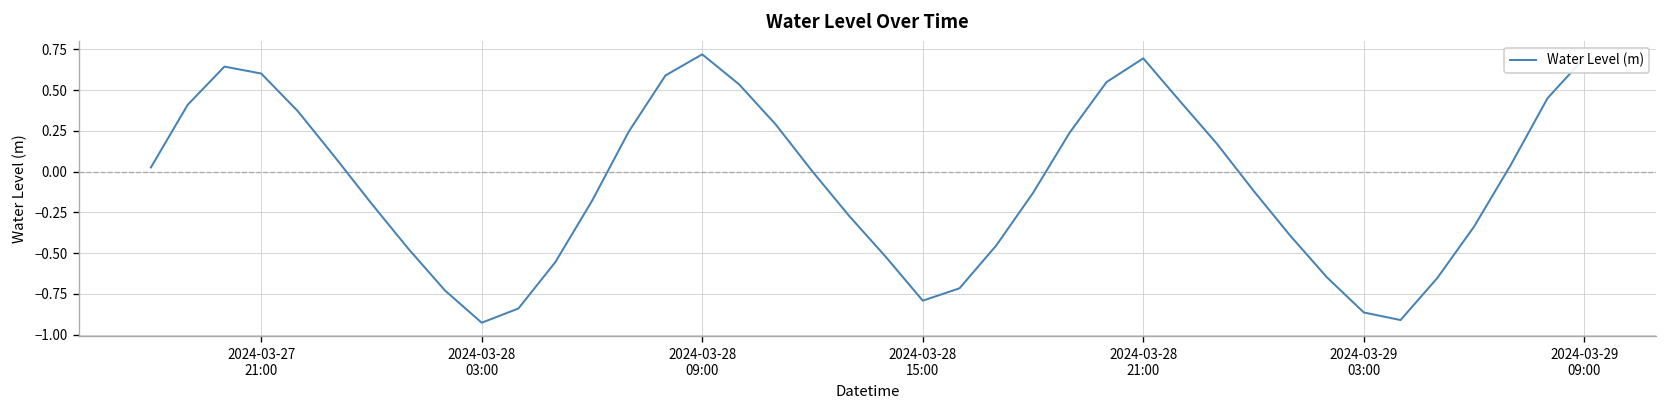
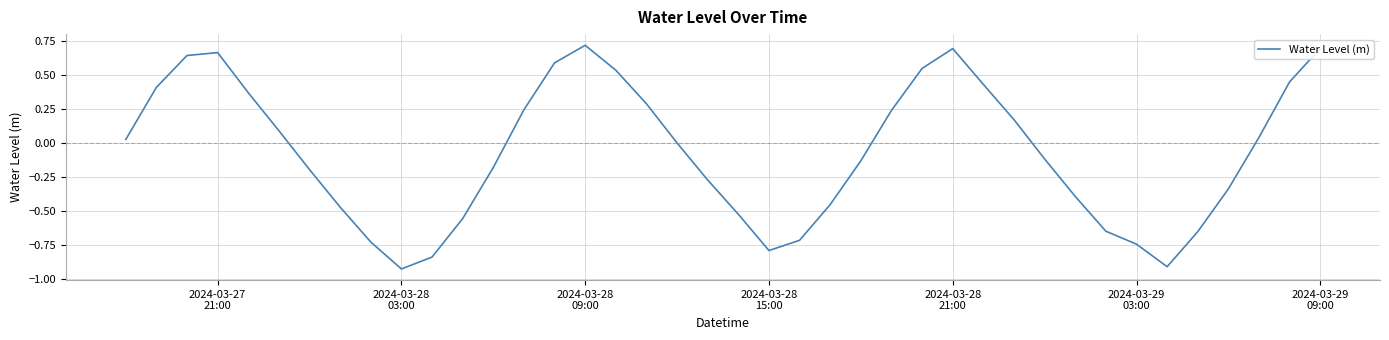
2024-03-27 21:00: 0.60 -> 0.67
2024-03-29 03:00: -0.86 -> -0.74
